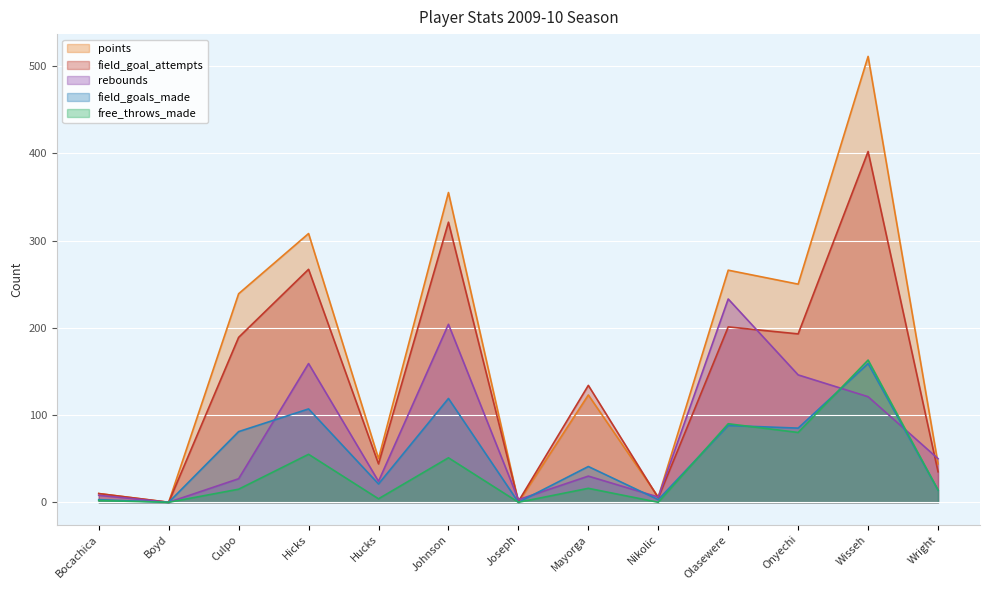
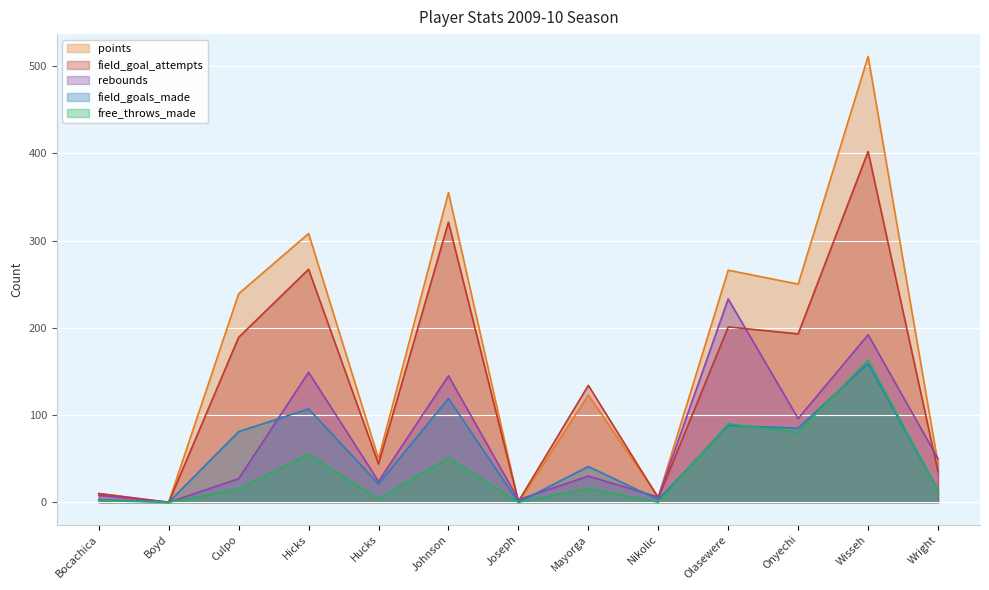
rebounds, Hicks: 160 -> 150
rebounds, Johnson: 200 -> 150
rebounds, Onyechi: 150 -> 100
rebounds, Wisseh: 120 -> 190
